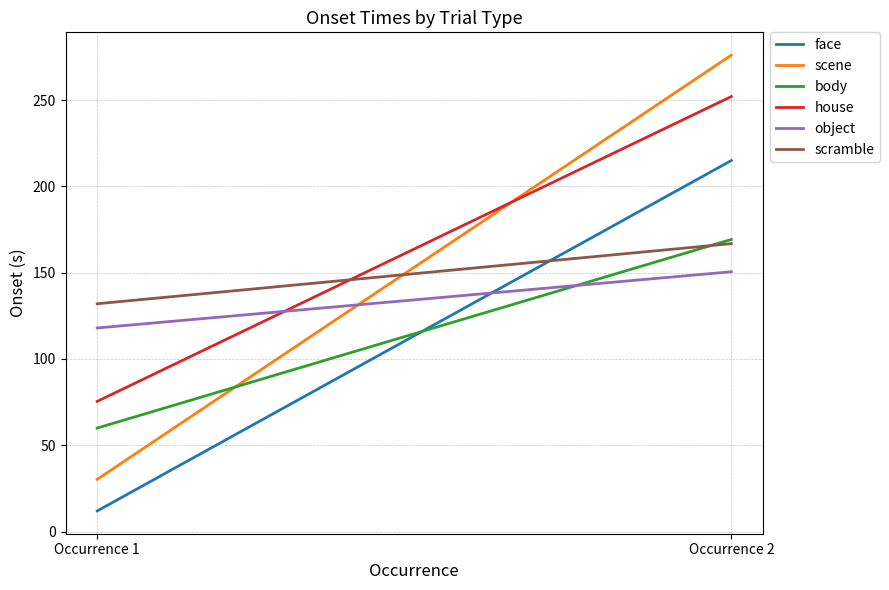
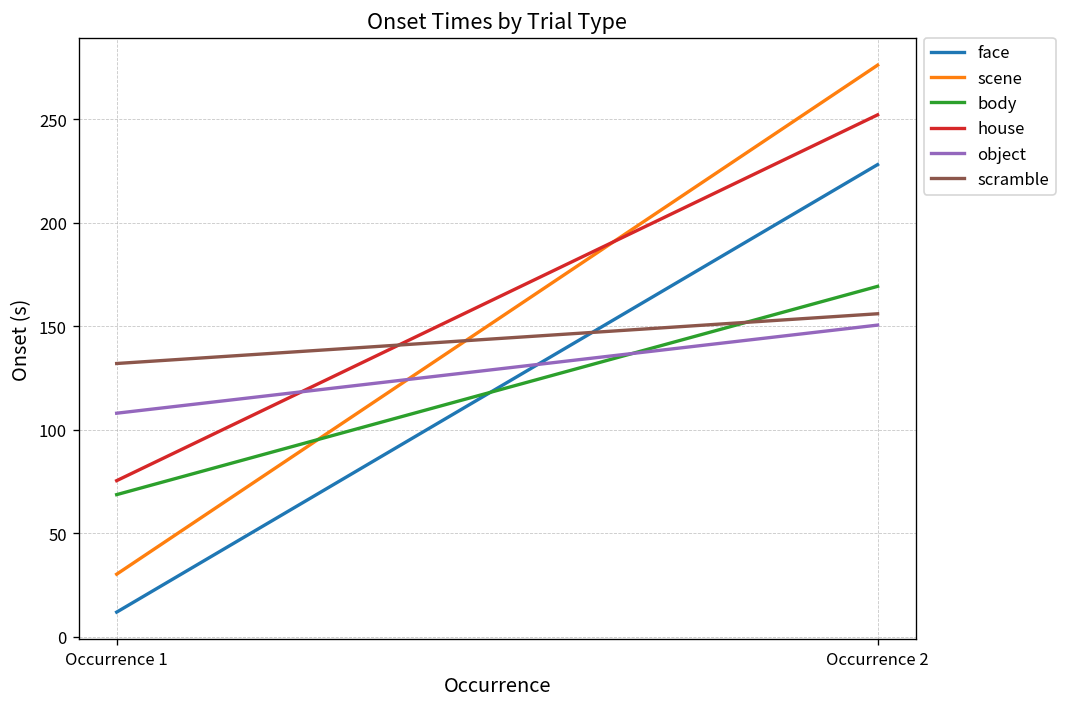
body, Occurrence 1: 60 -> 69
object, Occurrence 1: 118 -> 108
face, Occurrence 2: 215 -> 228
scramble, Occurrence 2: 167 -> 156
